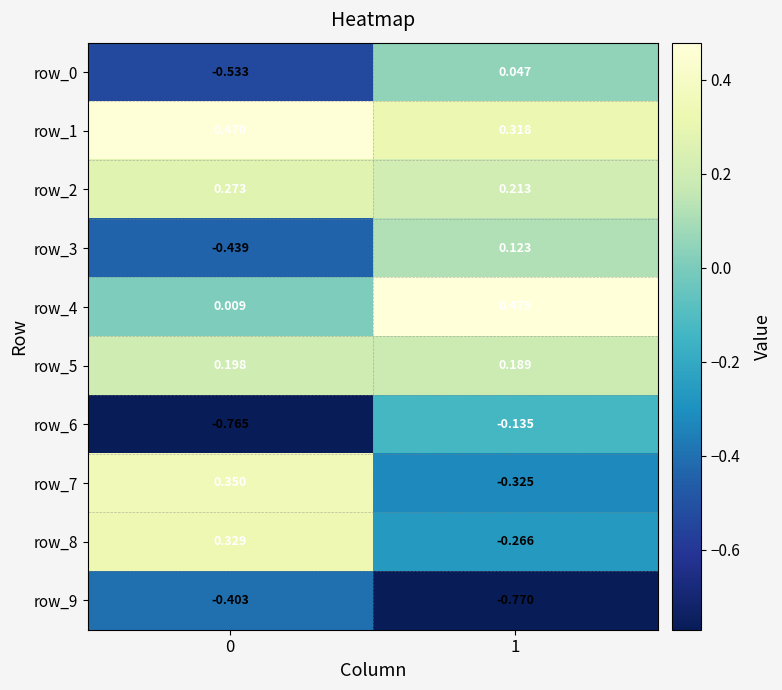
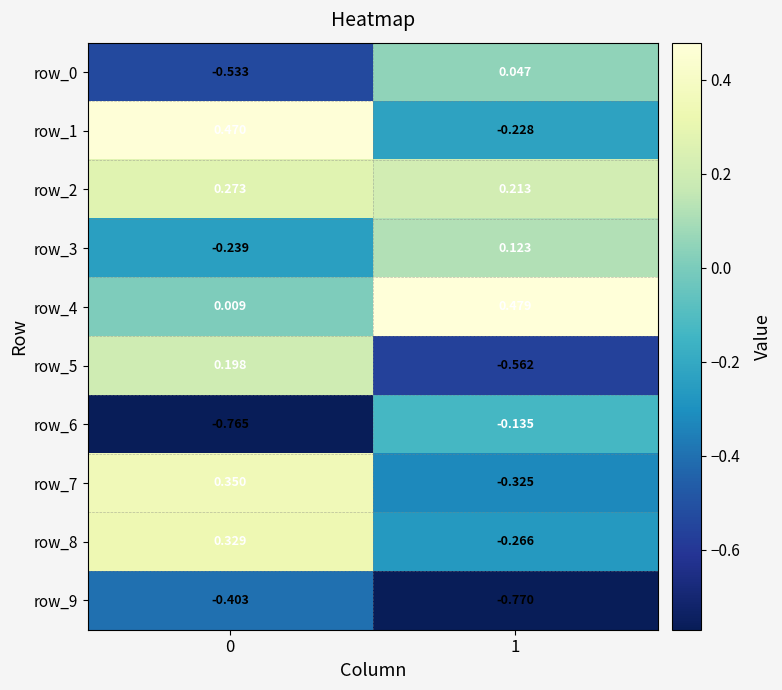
row_1, 1: 0.318 -> -0.228
row_3, 0: -0.439 -> -0.239
row_5, 1: 0.189 -> -0.562
